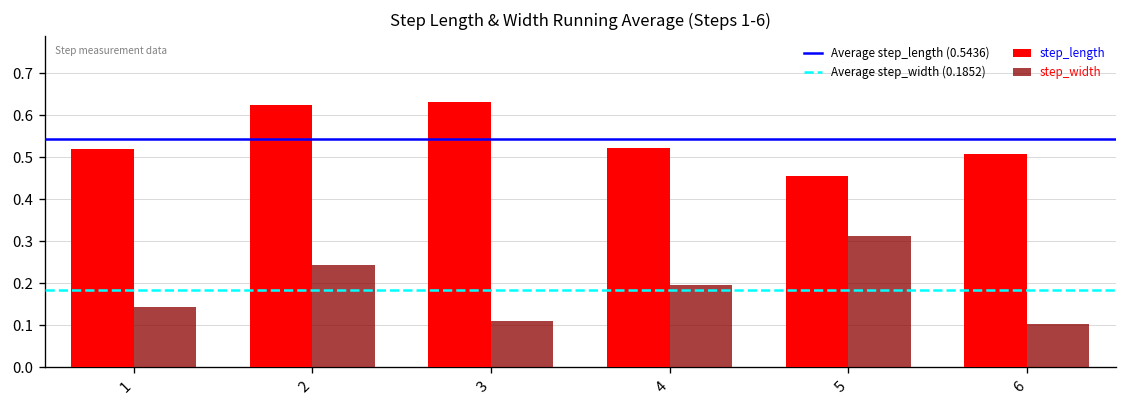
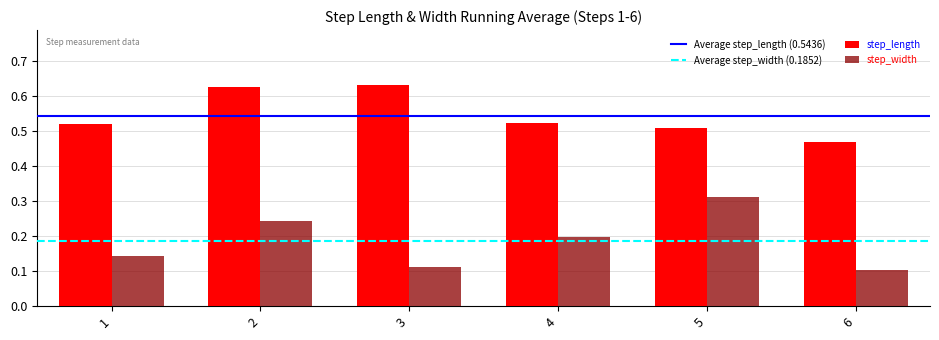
step_length, 5: 0.46 -> 0.51
step_length, 6: 0.51 -> 0.47
